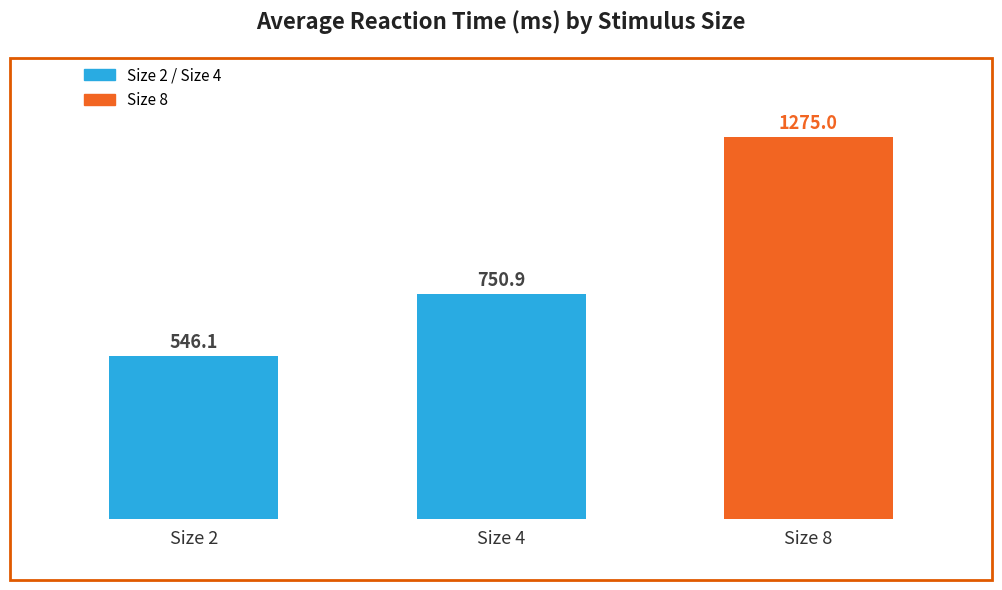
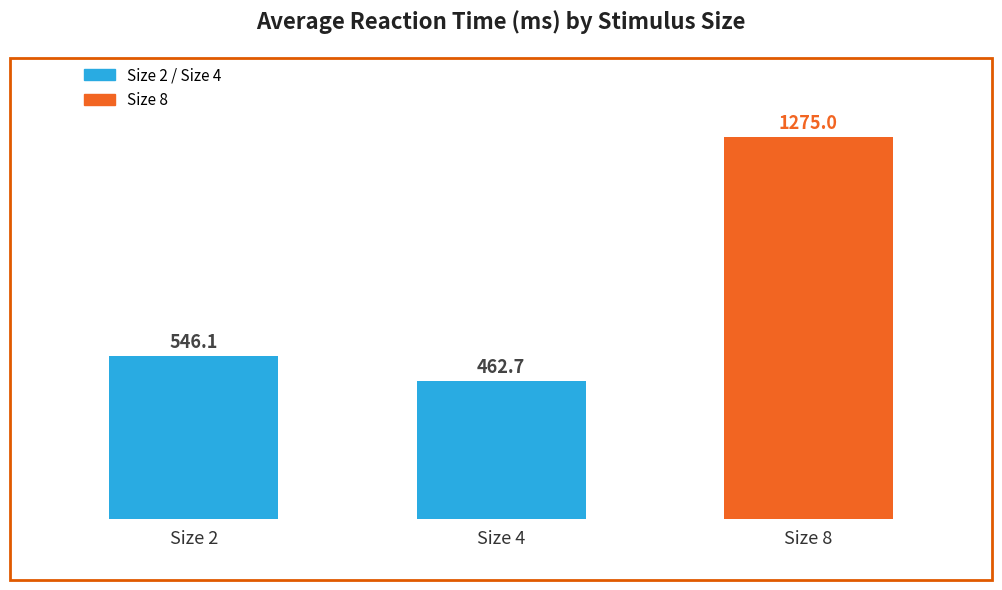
Size 4: 750.9 -> 462.7
